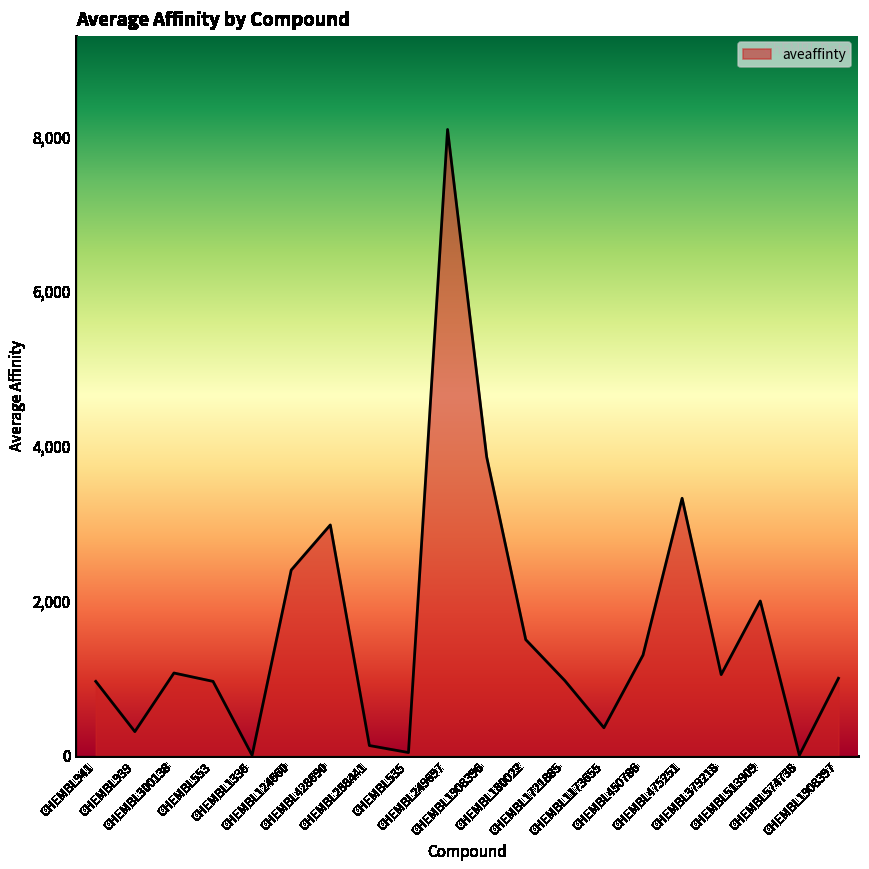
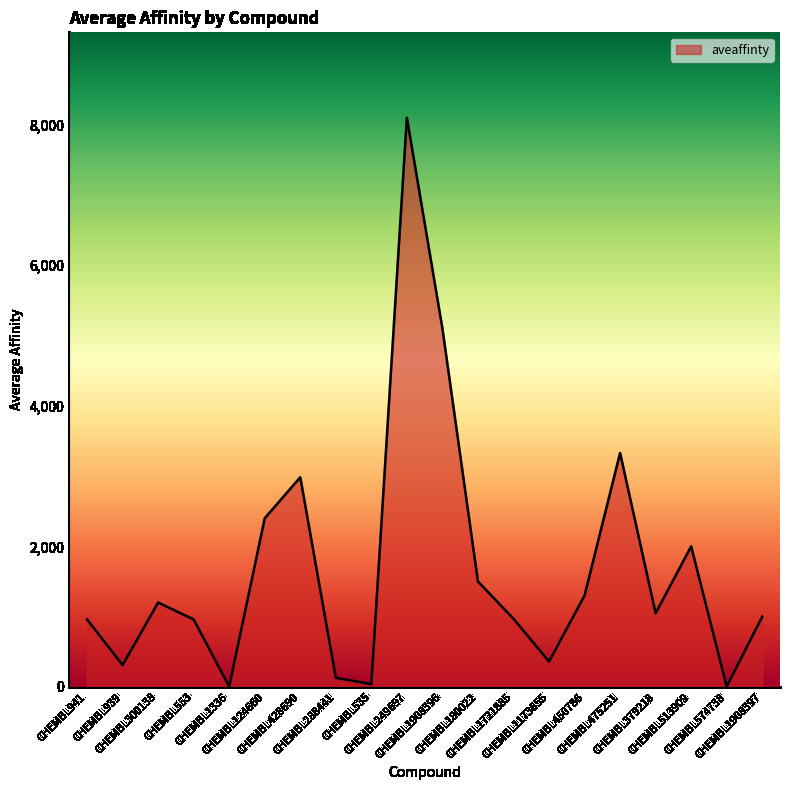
CHEMBL300138: 1,100 -> 1,200
CHEMBL1908396: 3,900 -> 5,100
